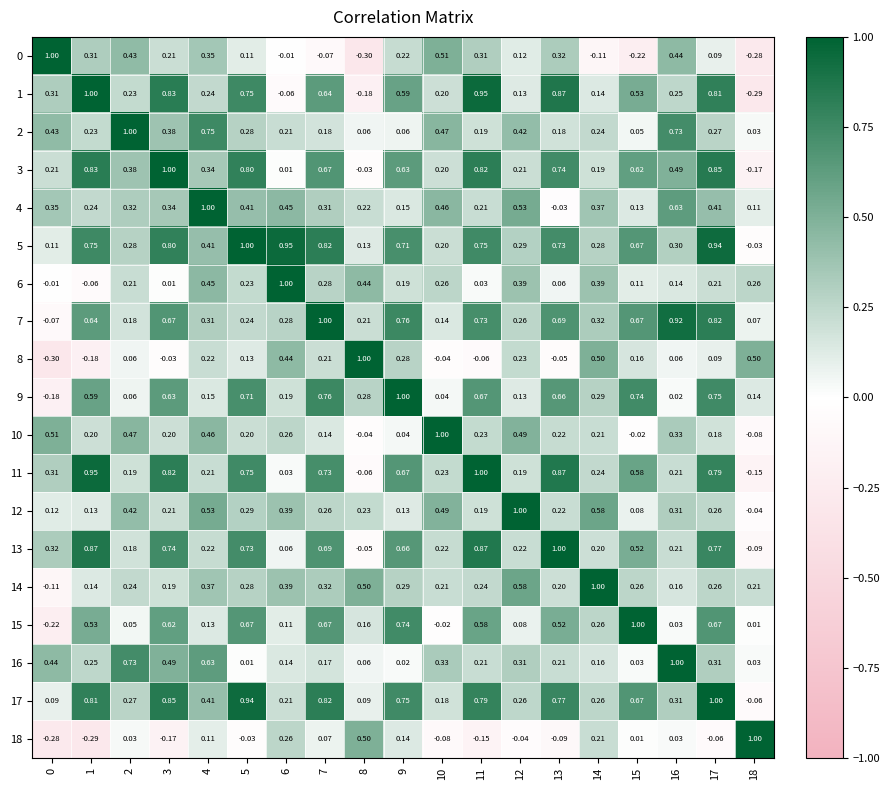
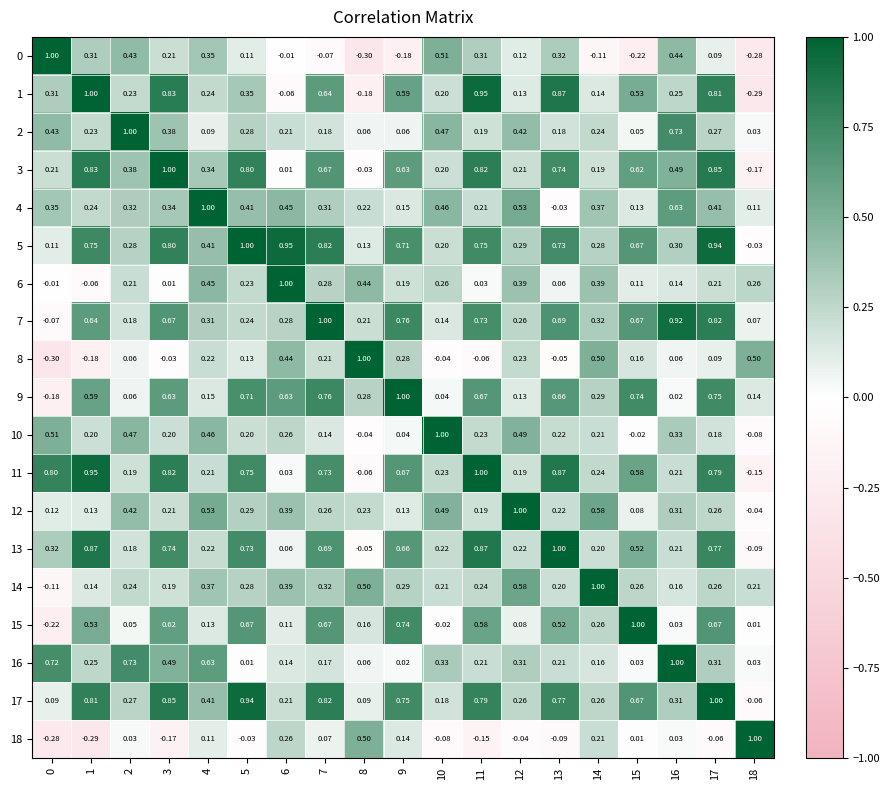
0, 9: 0.22 -> -0.18
1, 5: 0.75 -> 0.35
2, 4: 0.75 -> 0.09
9, 6: 0.19 -> 0.63
11, 0: 0.31 -> 0.80
16, 0: 0.44 -> 0.72
